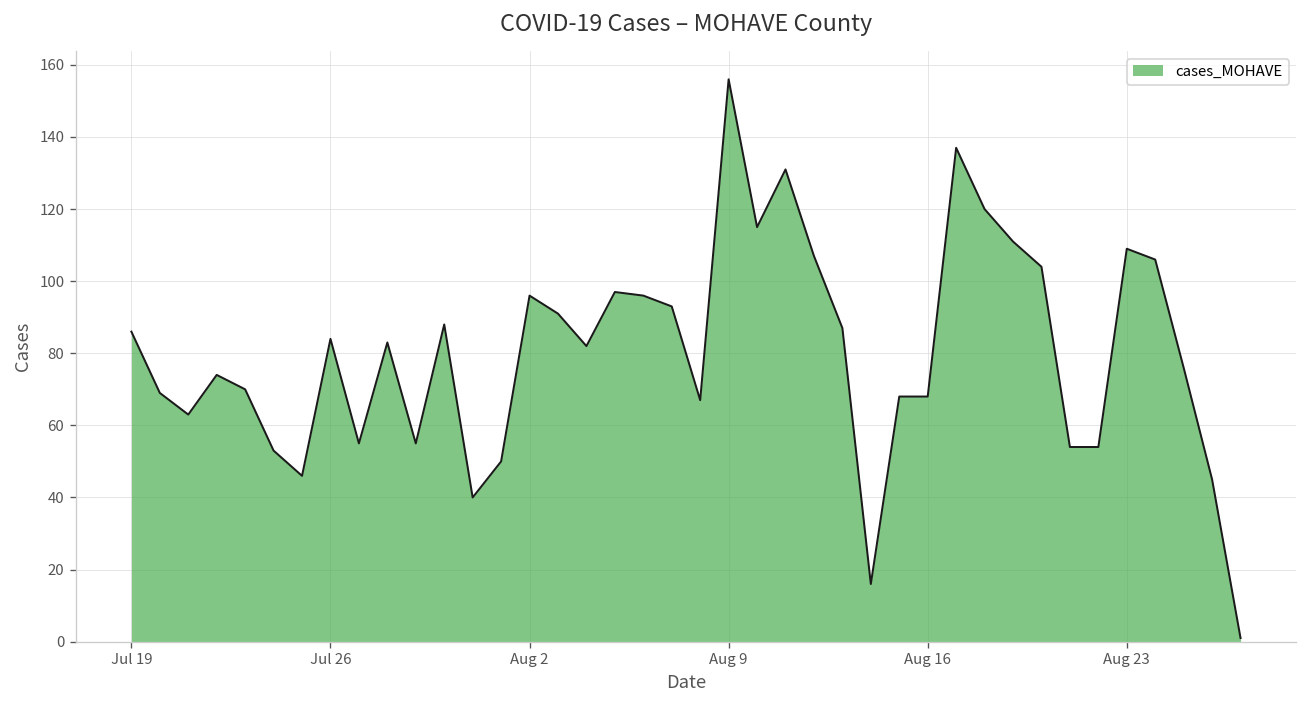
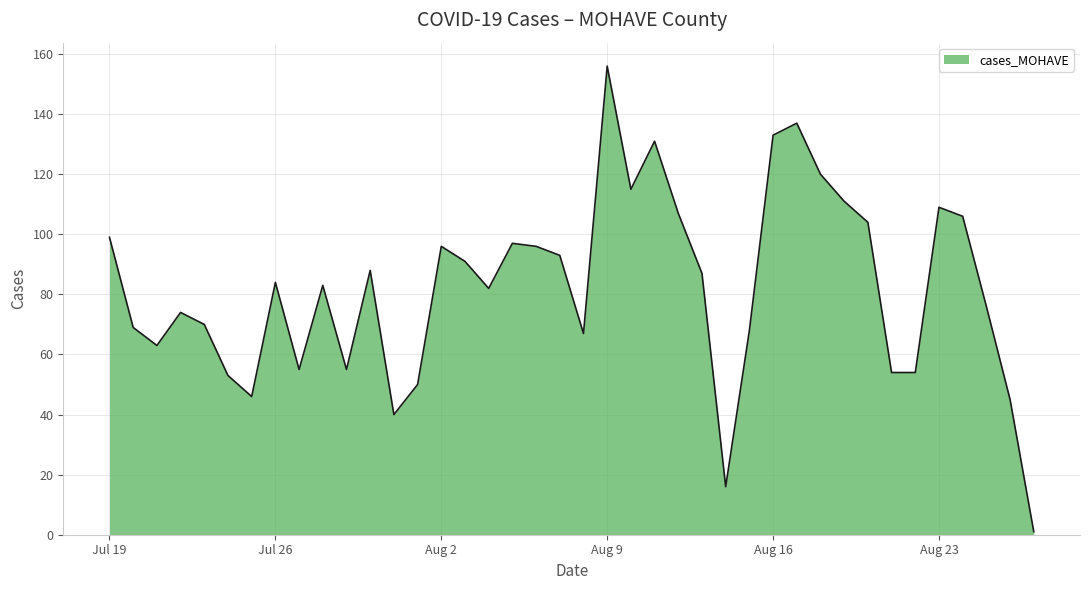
Jul 19: 86 -> 99
Aug 16: 68 -> 133
